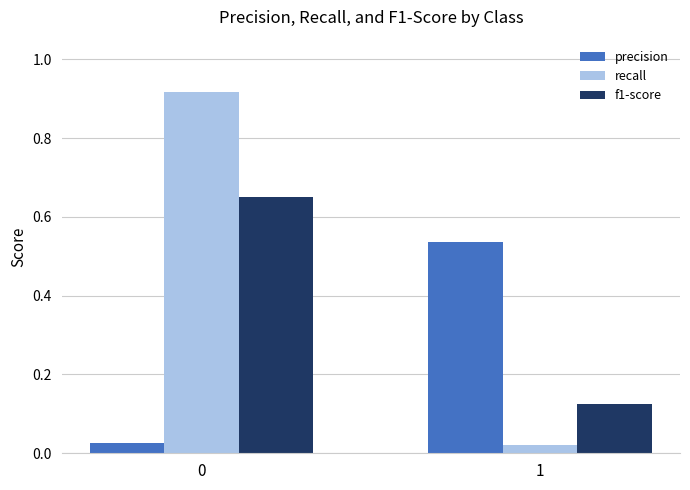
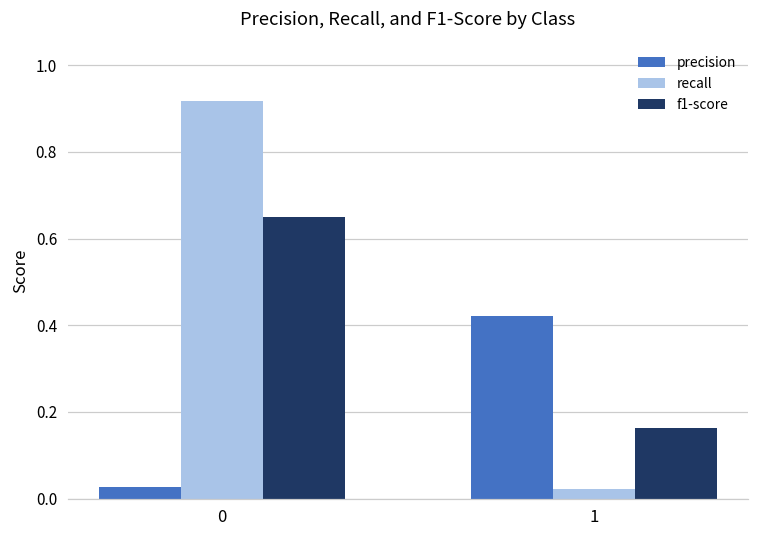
precision, 1: 0.54 -> 0.42
f1-score, 1: 0.13 -> 0.16
